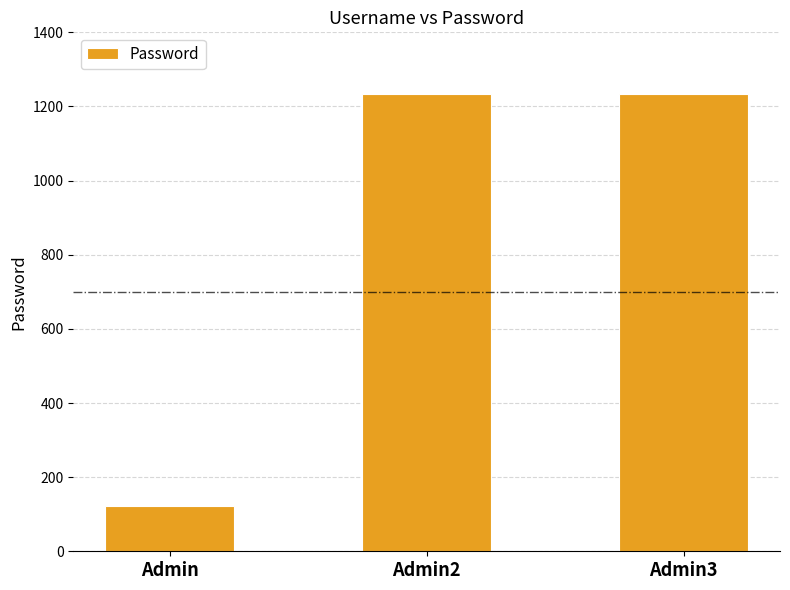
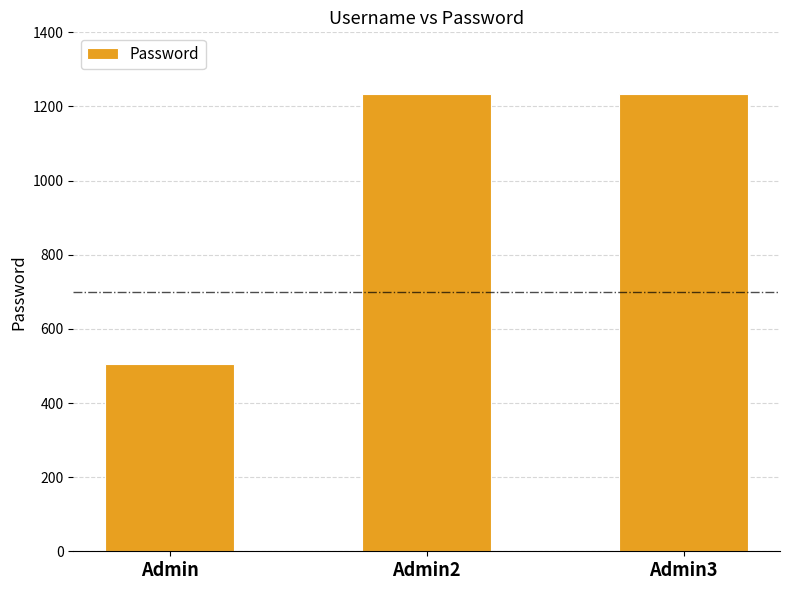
Admin: 120 -> 510
